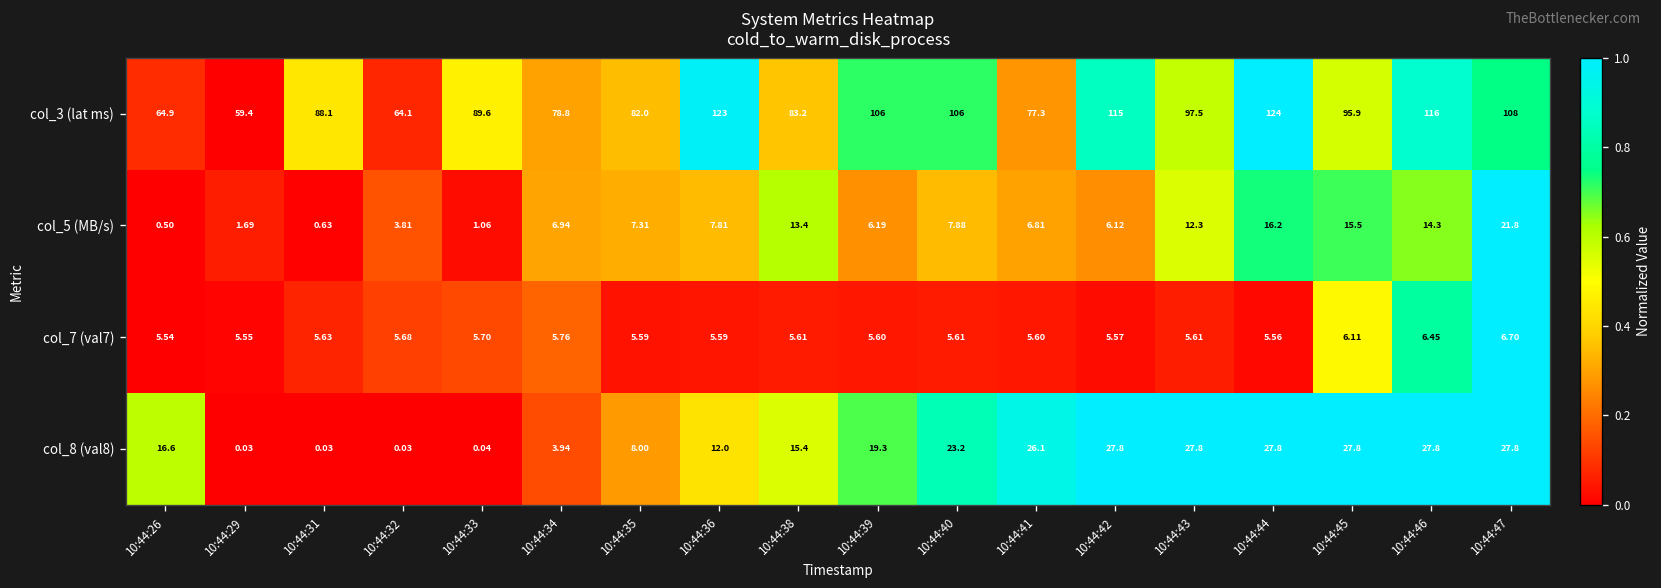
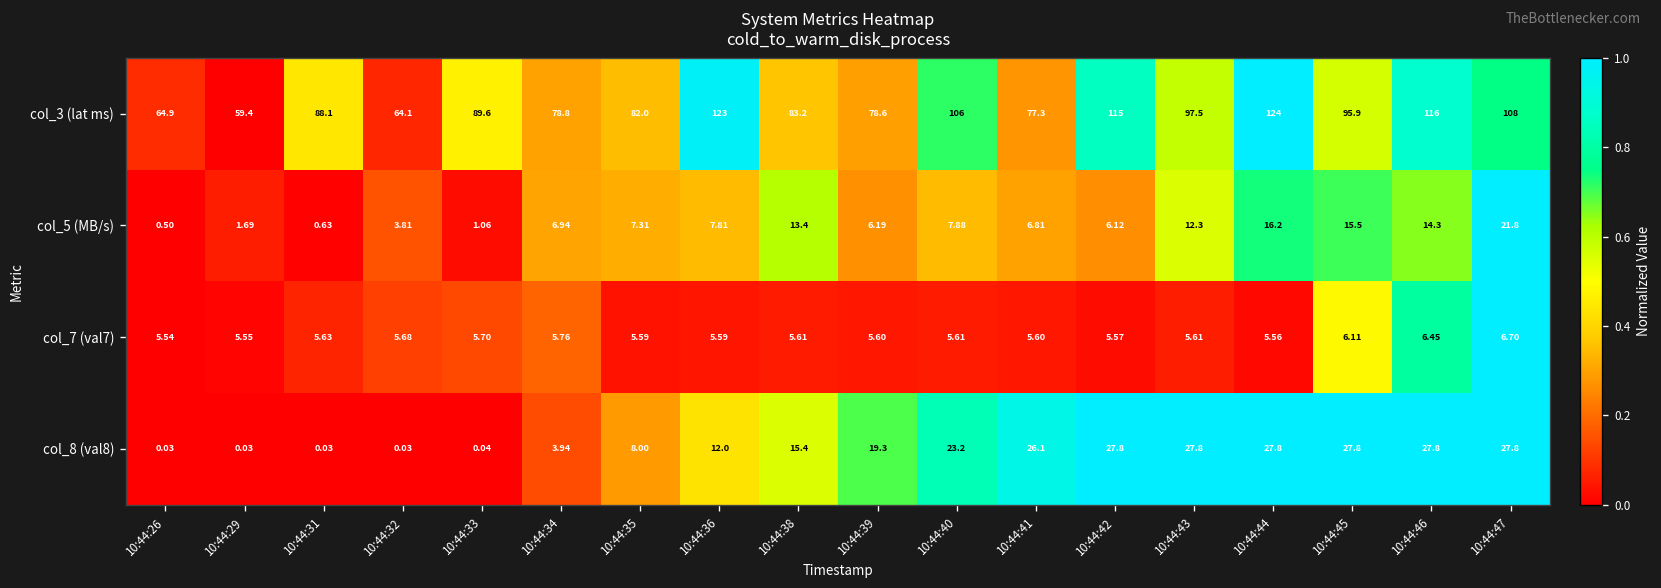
col_3 (lat ms), 10:44:39: 106 -> 78.6
col_8 (val8), 10:44:26: 16.6 -> 0.03
